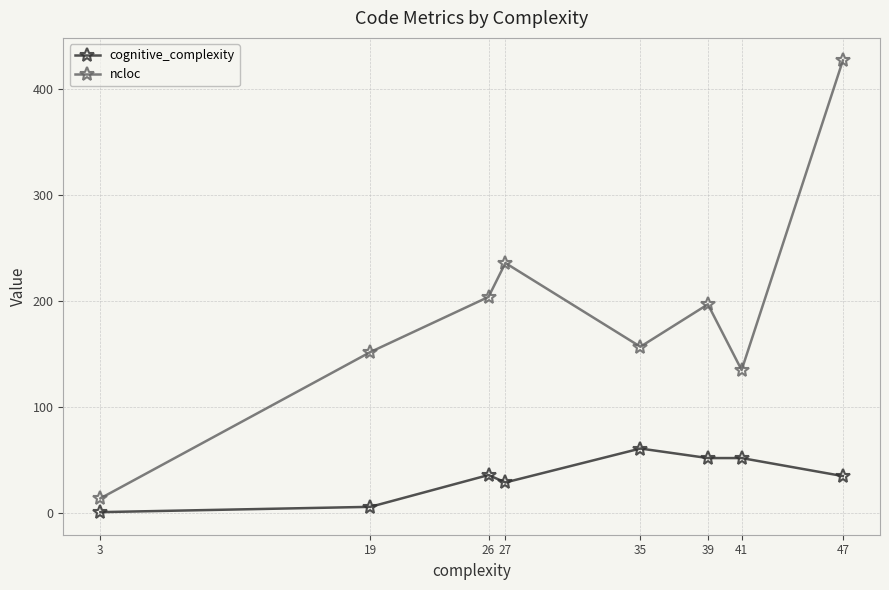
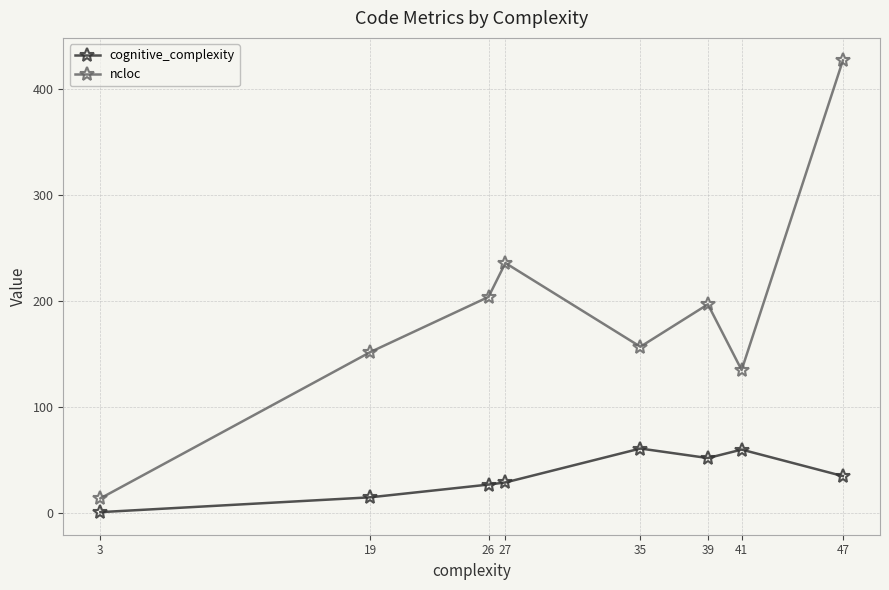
cognitive_complexity, 19: 6 -> 15
cognitive_complexity, 26: 36 -> 27
cognitive_complexity, 41: 52 -> 60
